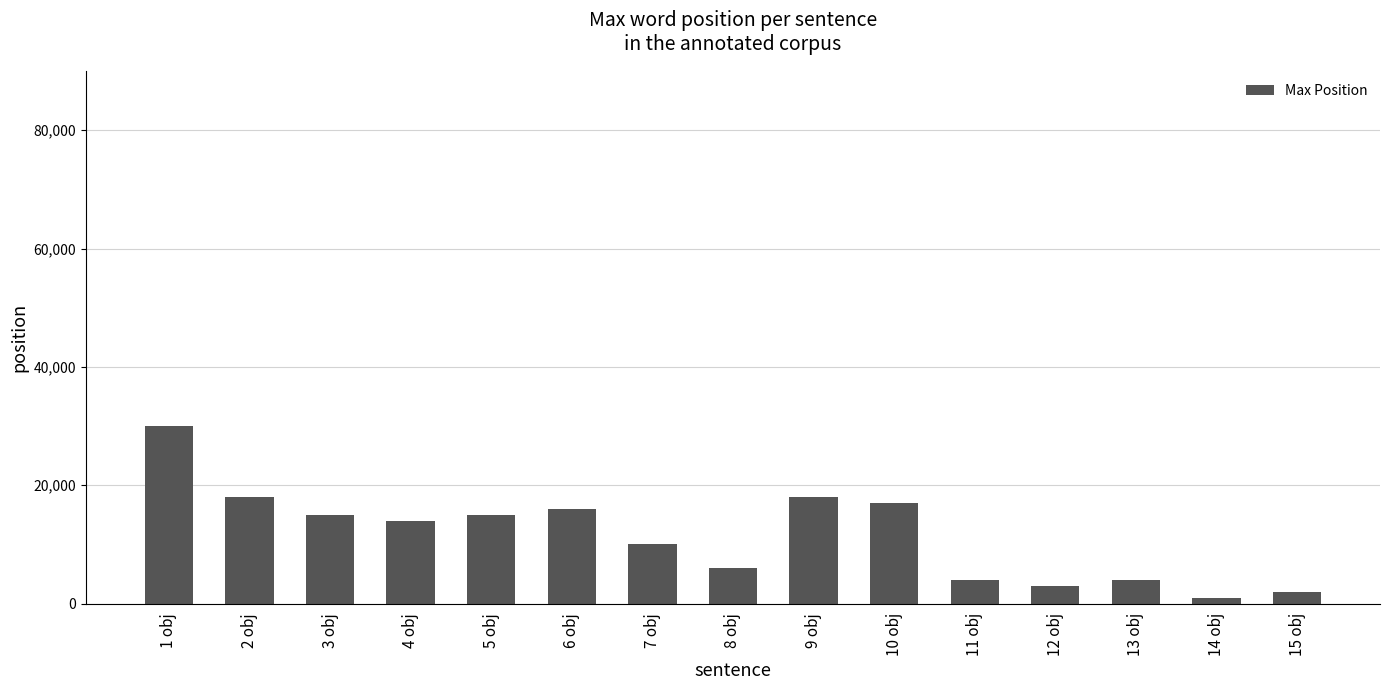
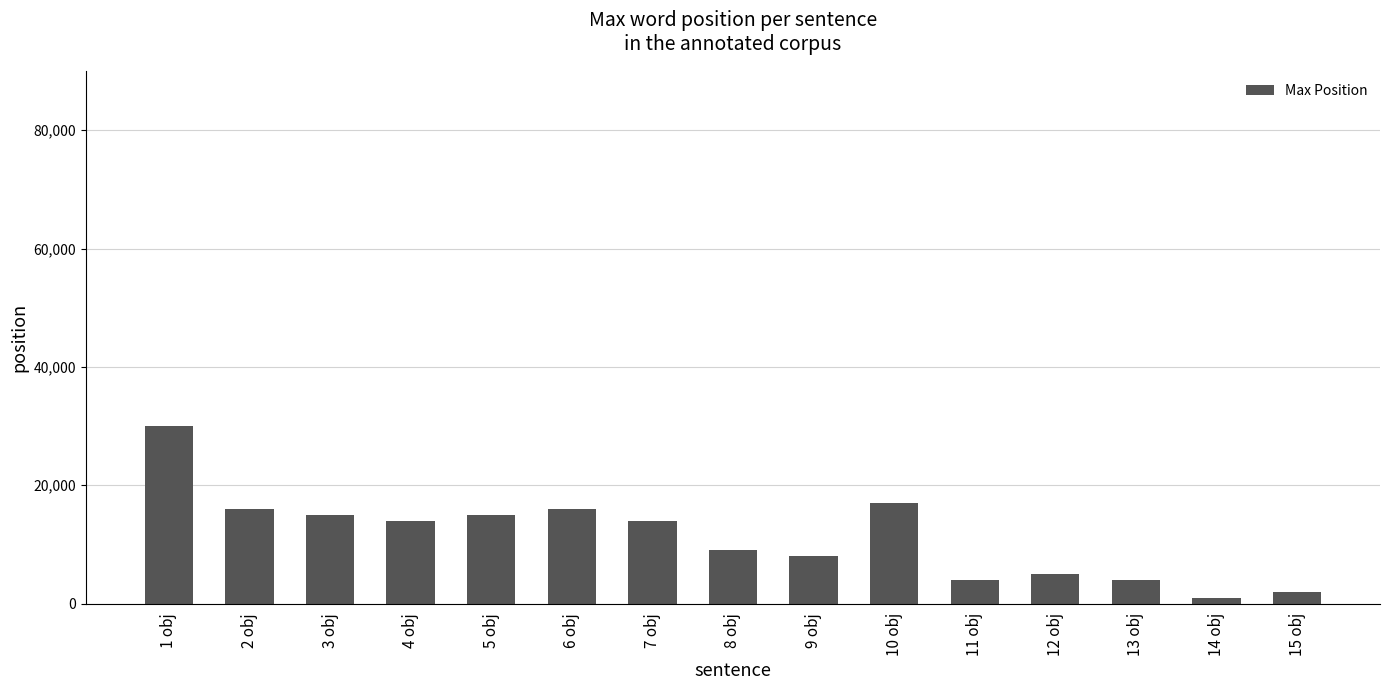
2 obj: 18,000 -> 16,000
7 obj: 10,000 -> 14,000
8 obj: 6,000 -> 9,000
9 obj: 18,000 -> 8,000
12 obj: 3,000 -> 5,000
